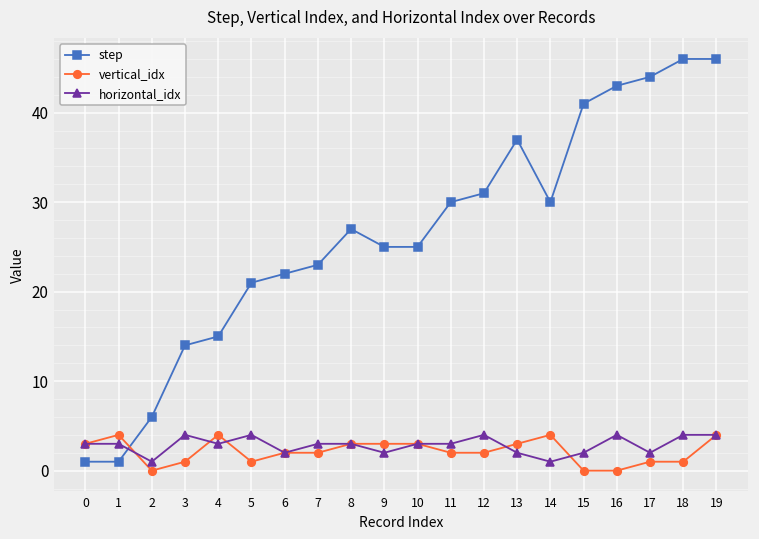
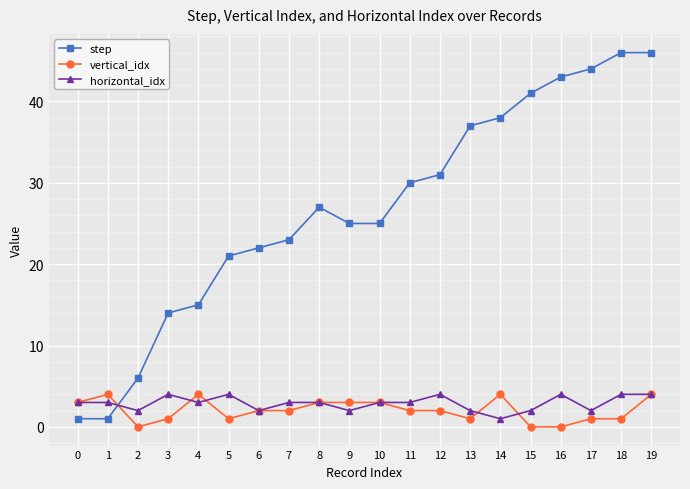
horizontal_idx, 2: 1 -> 2
vertical_idx, 13: 3 -> 1
step, 14: 30 -> 38
